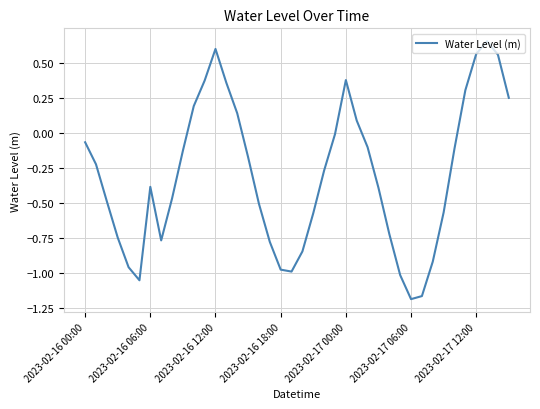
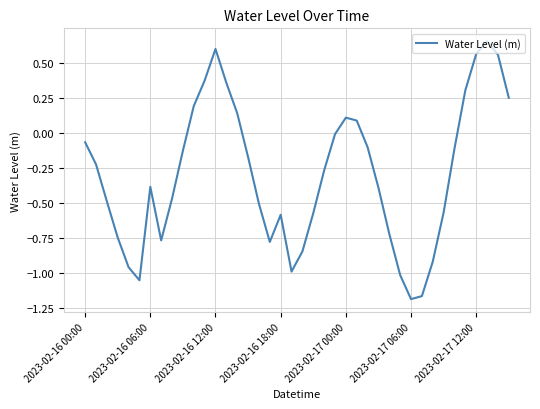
2023-02-16 18:00: -0.97 -> -0.58
2023-02-17 00:00: 0.38 -> 0.11
